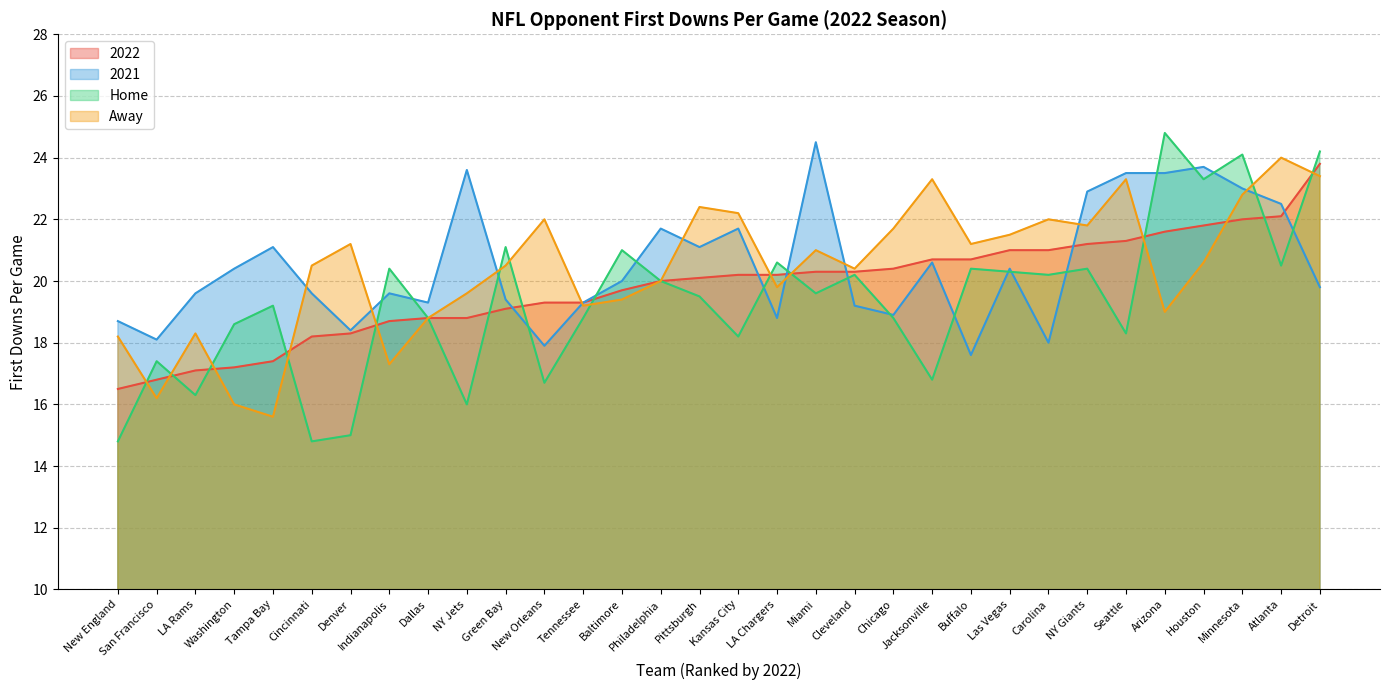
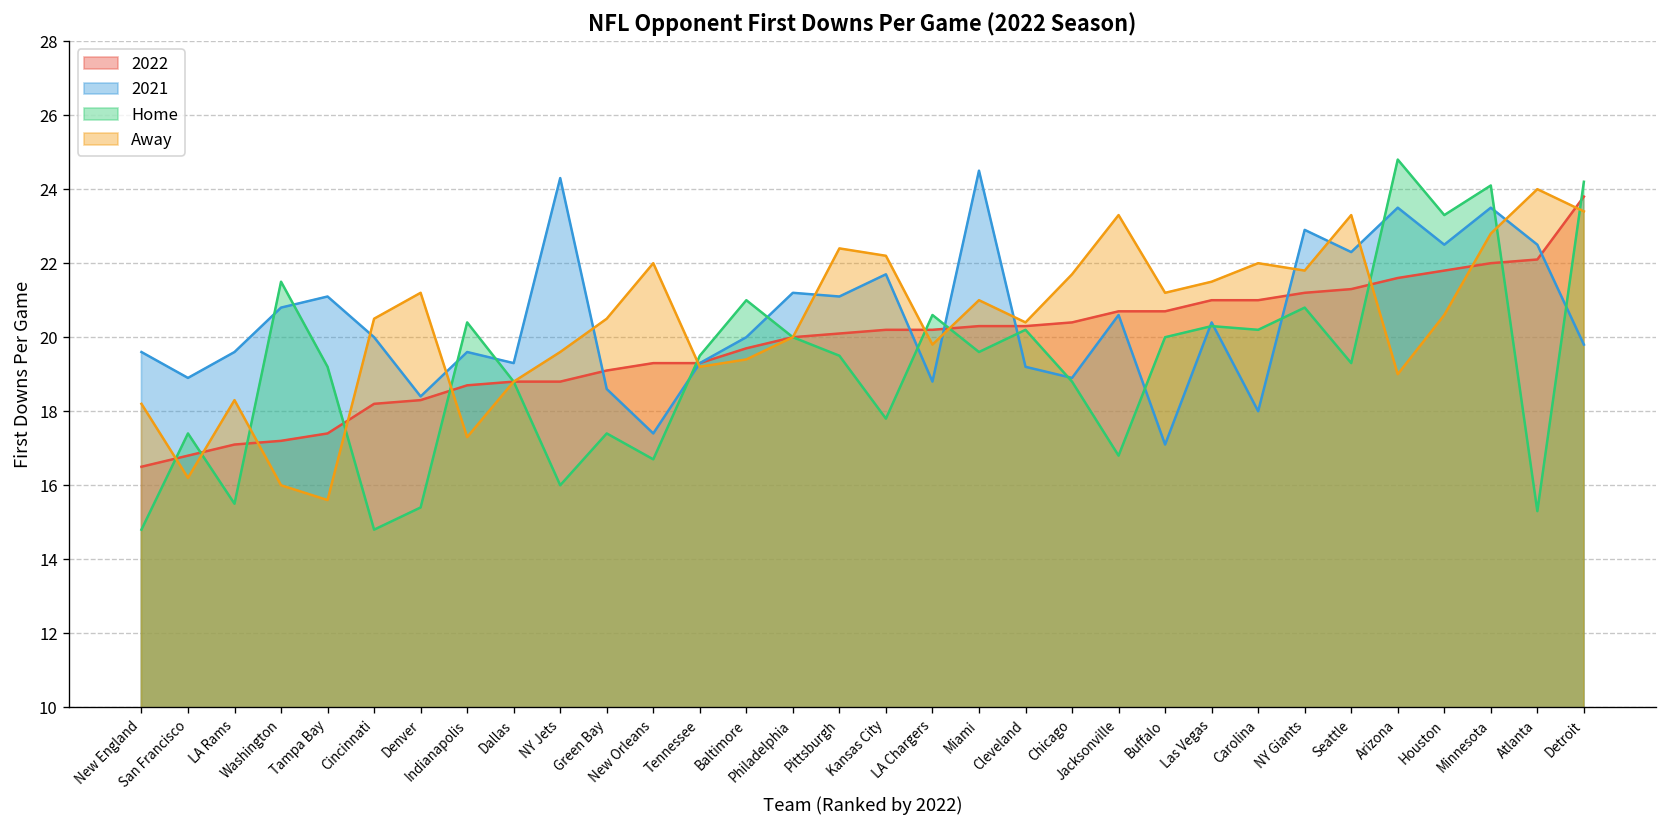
2021, New England: 18.7 -> 19.6
2021, San Francisco: 18.1 -> 18.9
Home, LA Rams: 16.3 -> 15.5
2021, Washington: 20.4 -> 20.8
Home, Washington: 18.6 -> 21.5
2021, Cincinnati: 19.6 -> 20.0
Home, Denver: 15.0 -> 15.4
2021, NY Jets: 23.6 -> 24.3
2021, Green Bay: 19.4 -> 18.6
Home, Green Bay: 21.1 -> 17.4
2021, New Orleans: 17.9 -> 17.4
Home, Tennessee: 18.8 -> 19.5
2021, Philadelphia: 21.7 -> 21.2
Home, Kansas City: 18.2 -> 17.8
2021, Buffalo: 17.6 -> 17.1
Home, Buffalo: 20.4 -> 20.0
Home, NY Giants: 20.4 -> 20.8
2021, Seattle: 23.5 -> 22.3
Home, Seattle: 18.3 -> 19.3
2021, Houston: 23.7 -> 22.5
2021, Minnesota: 23.0 -> 23.5
Home, Atlanta: 20.5 -> 15.3
